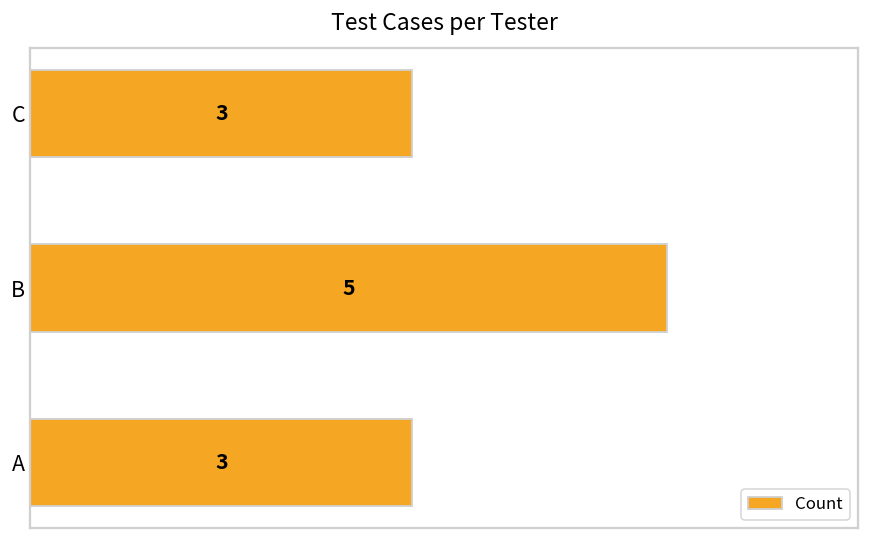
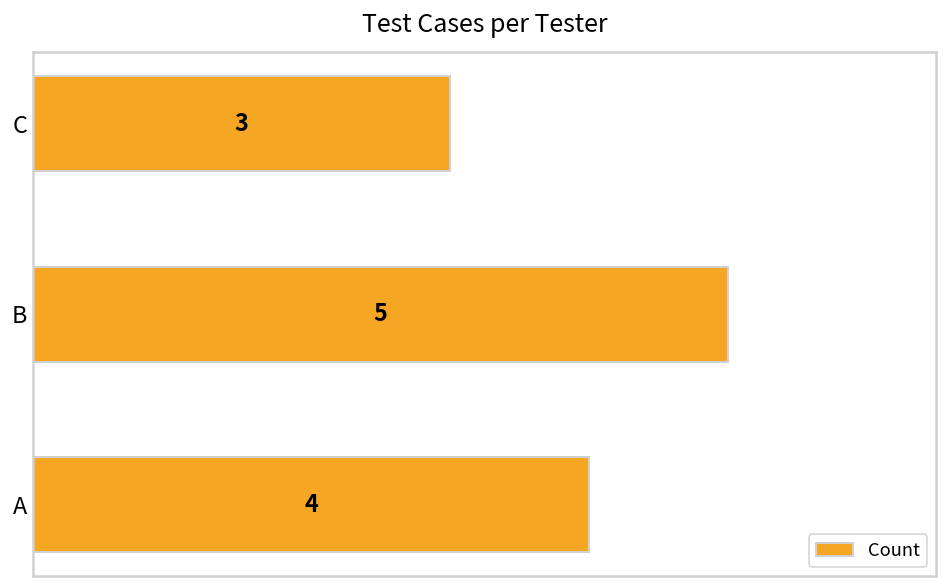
A: 3 -> 4
